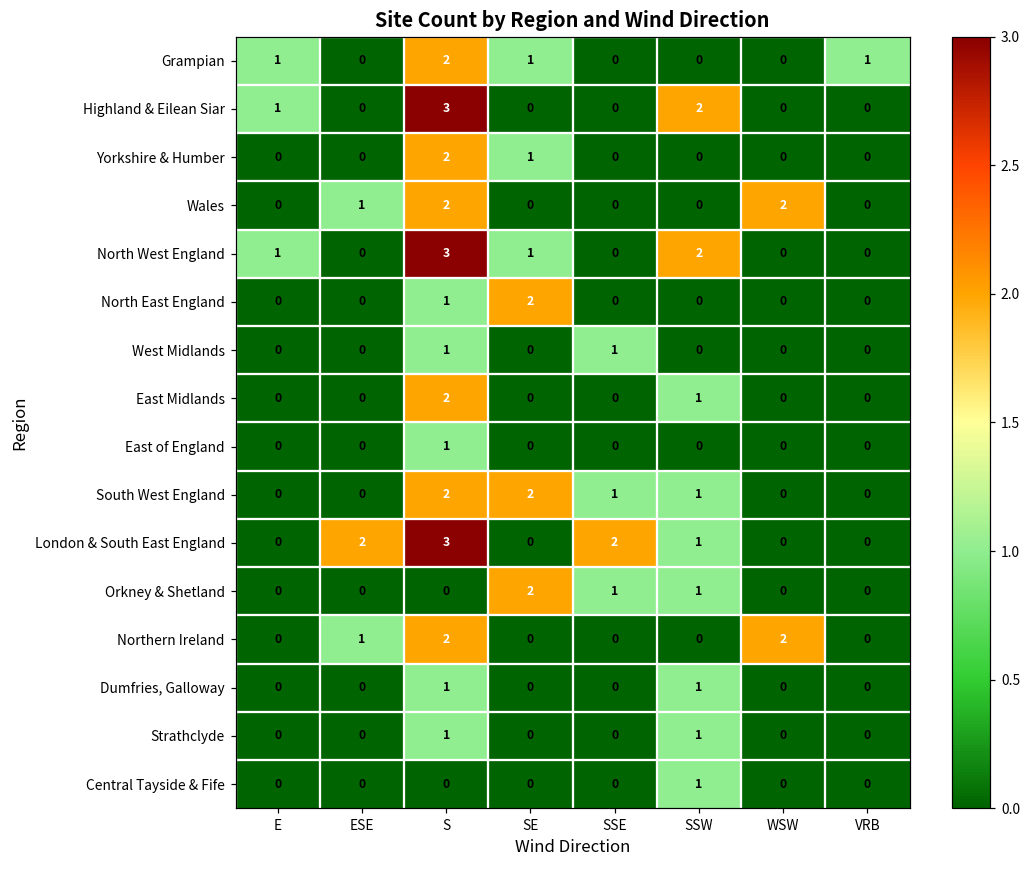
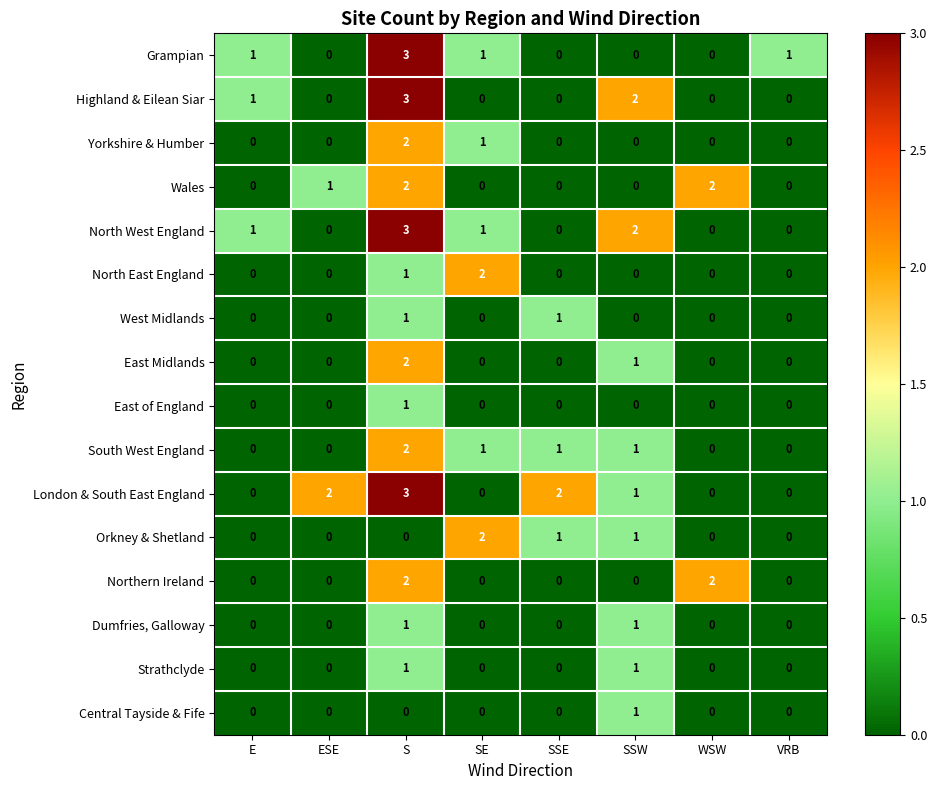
Grampian, S: 2 -> 3
South West England, SE: 2 -> 1
Northern Ireland, ESE: 1 -> 0
